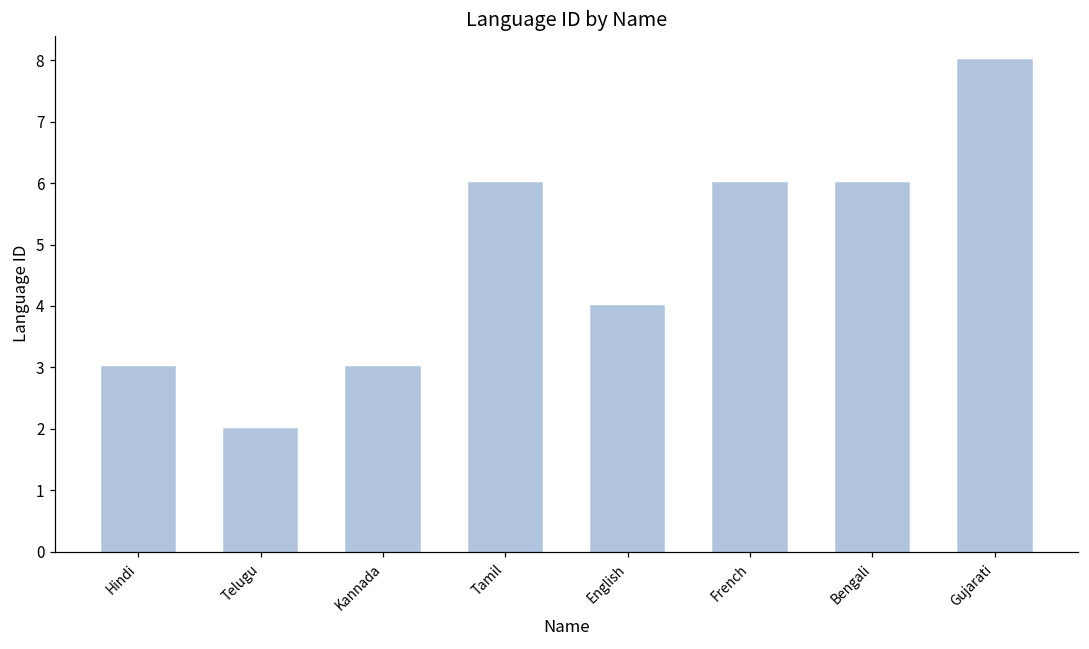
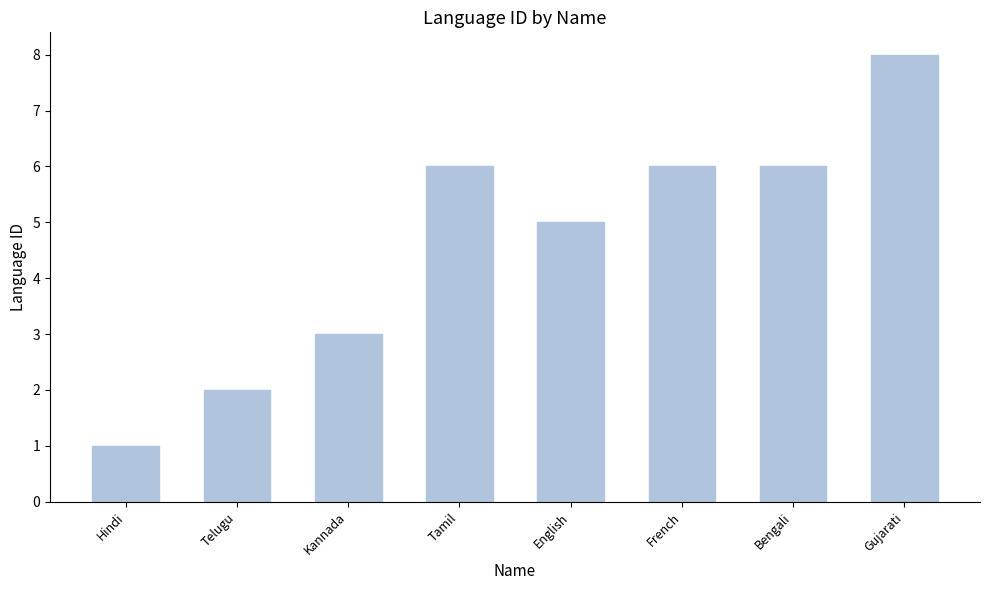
Hindi: 3 -> 1
English: 4 -> 5
